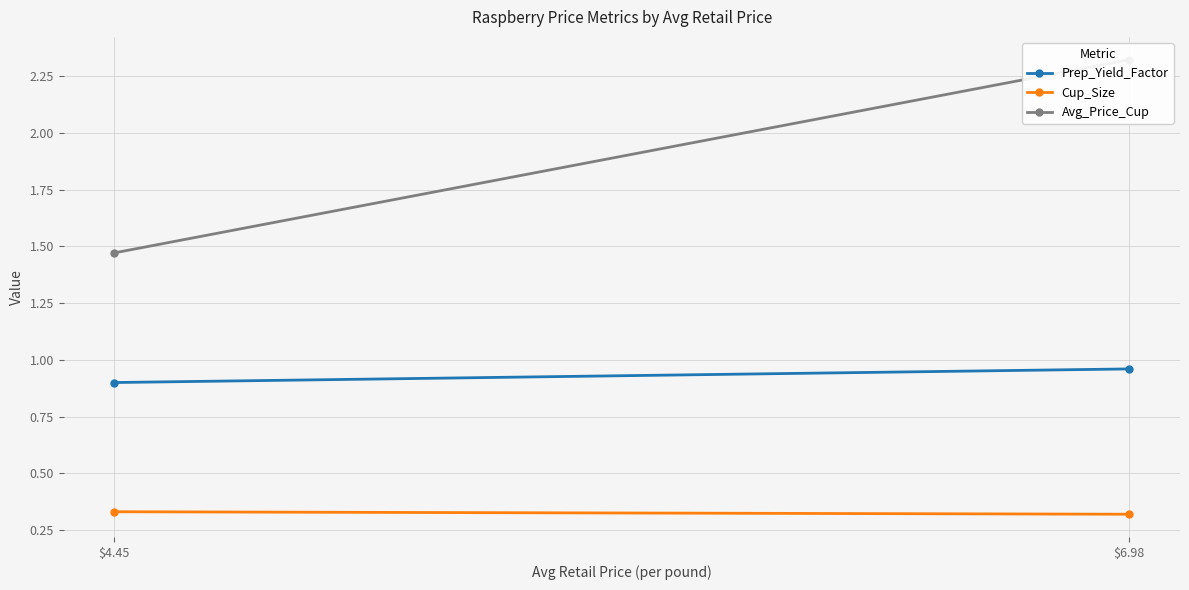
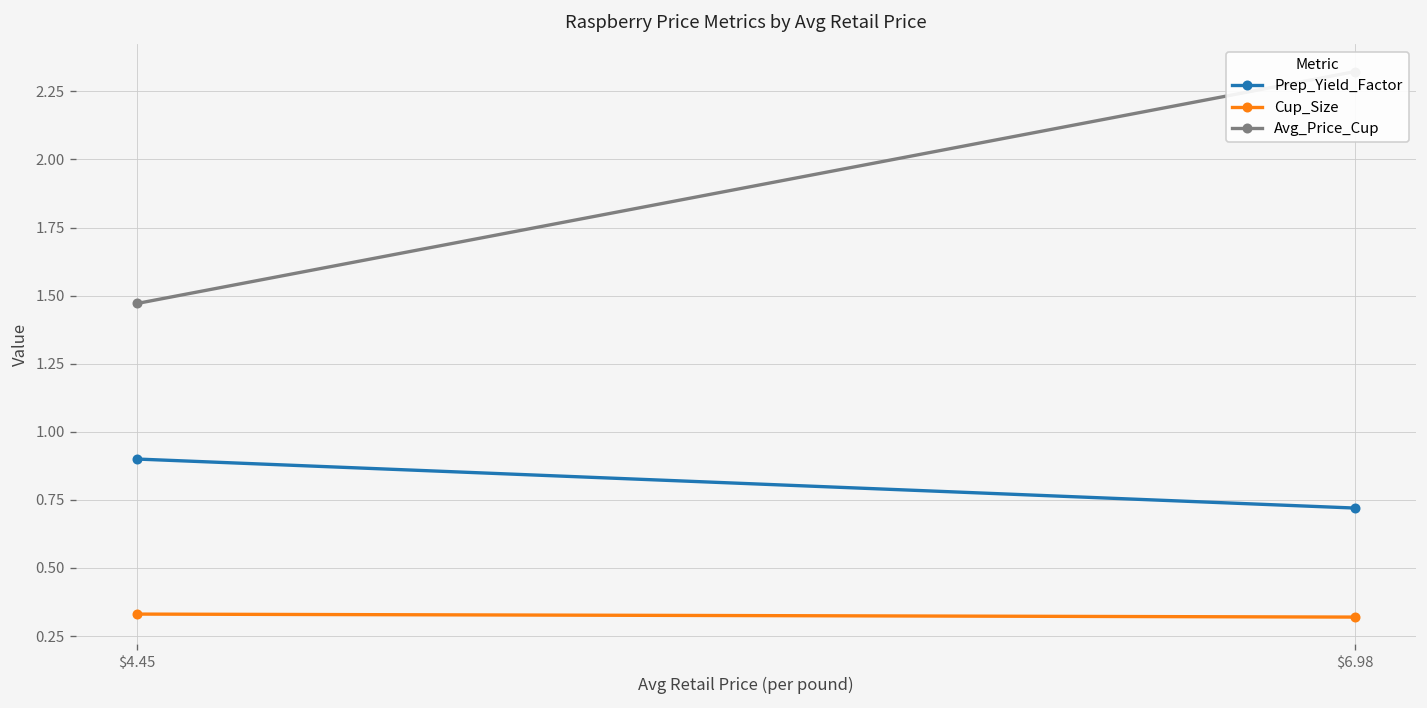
Prep_Yield_Factor, $6.98: 0.96 -> 0.72
